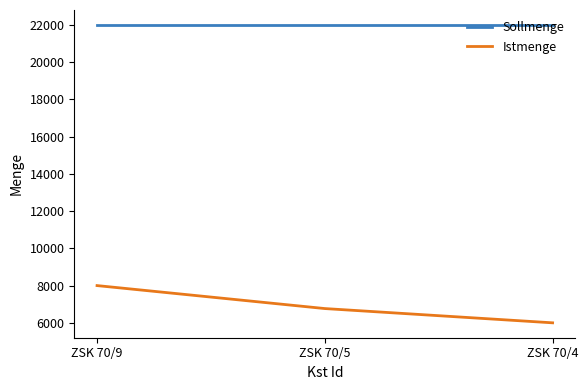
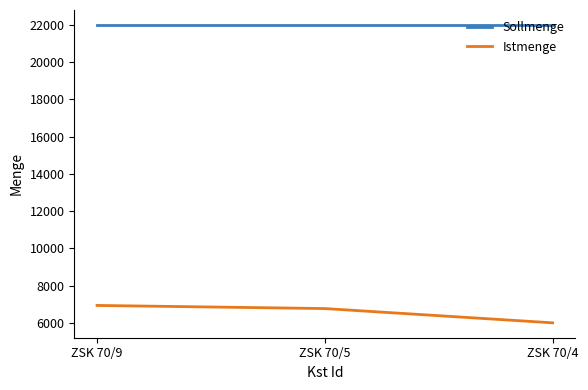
Istmenge, ZSK 70/9: 8000 -> 6900
